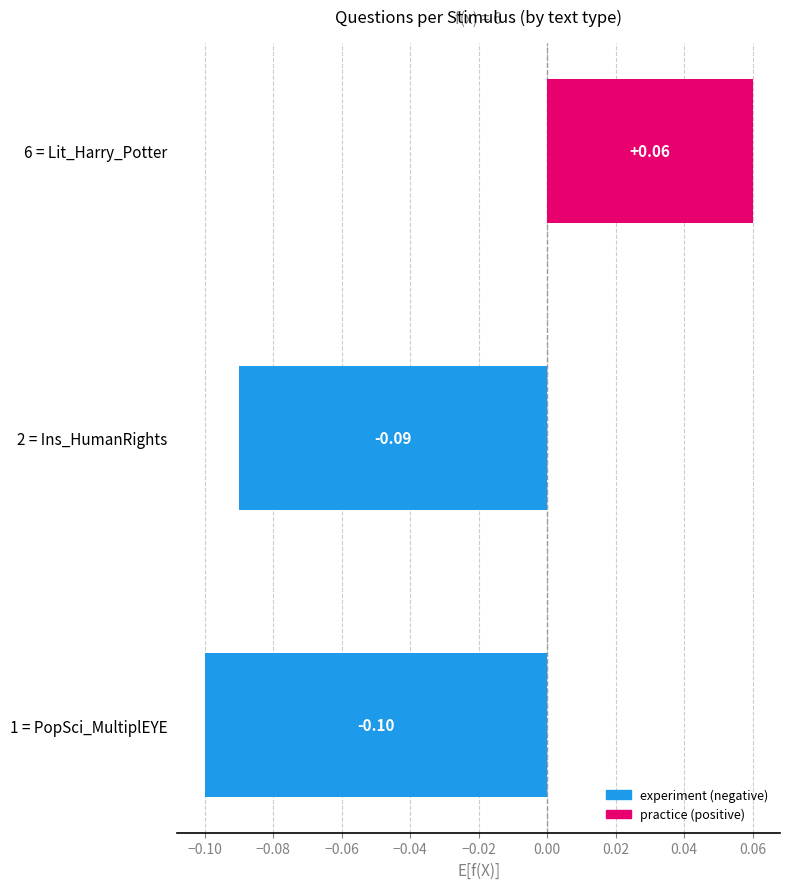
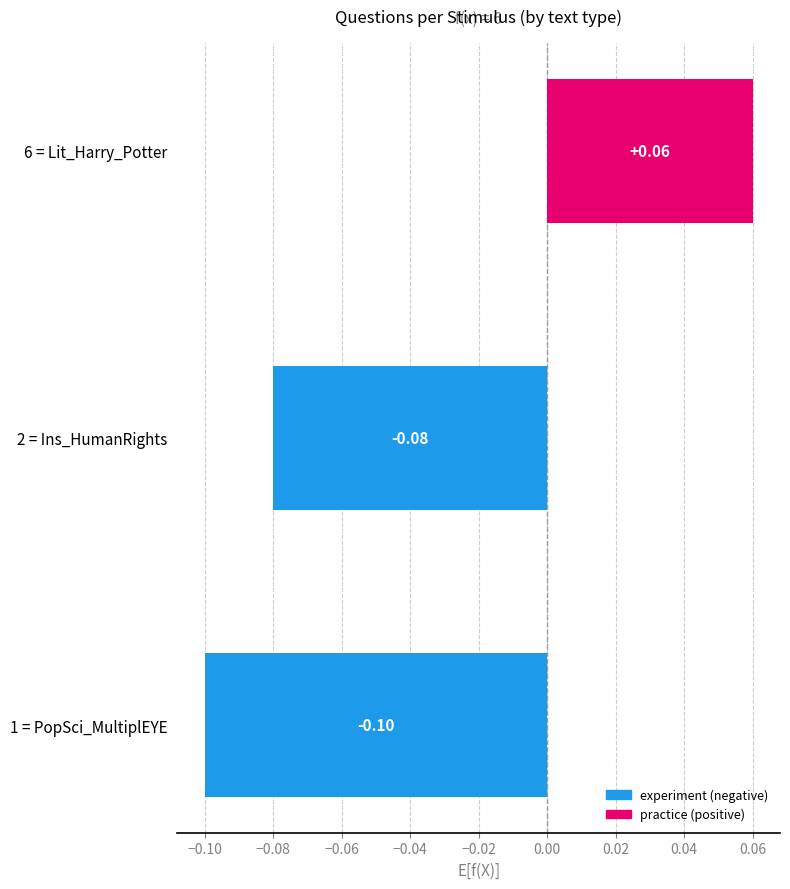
2 = Ins_HumanRights: -0.09 -> -0.08
